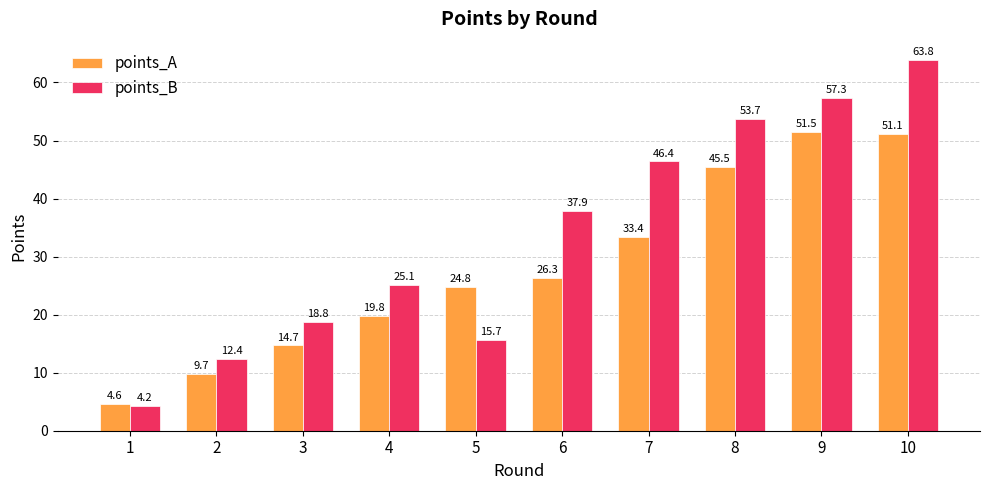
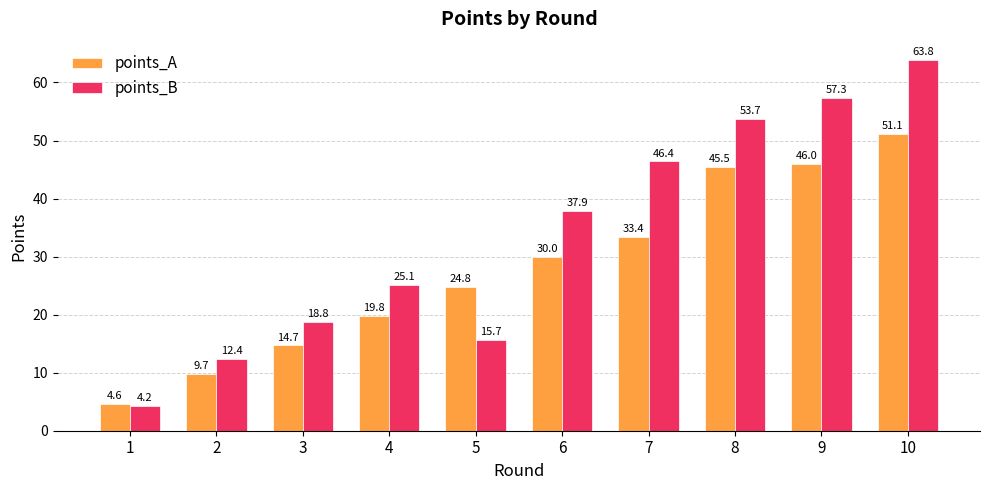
points_A, 6: 26.3 -> 30.0
points_A, 9: 51.5 -> 46.0
